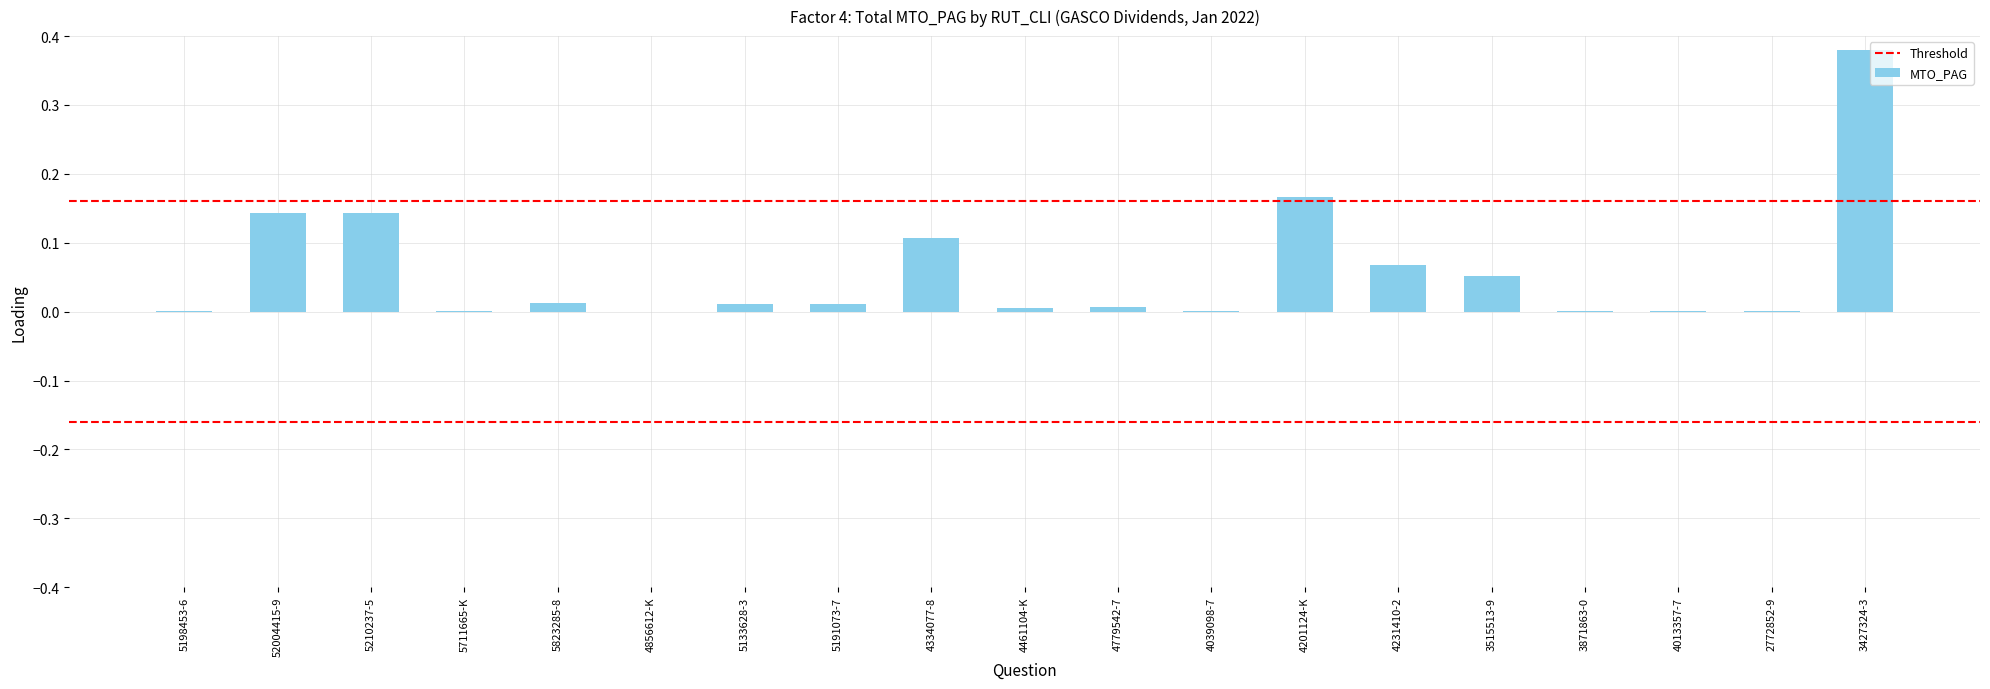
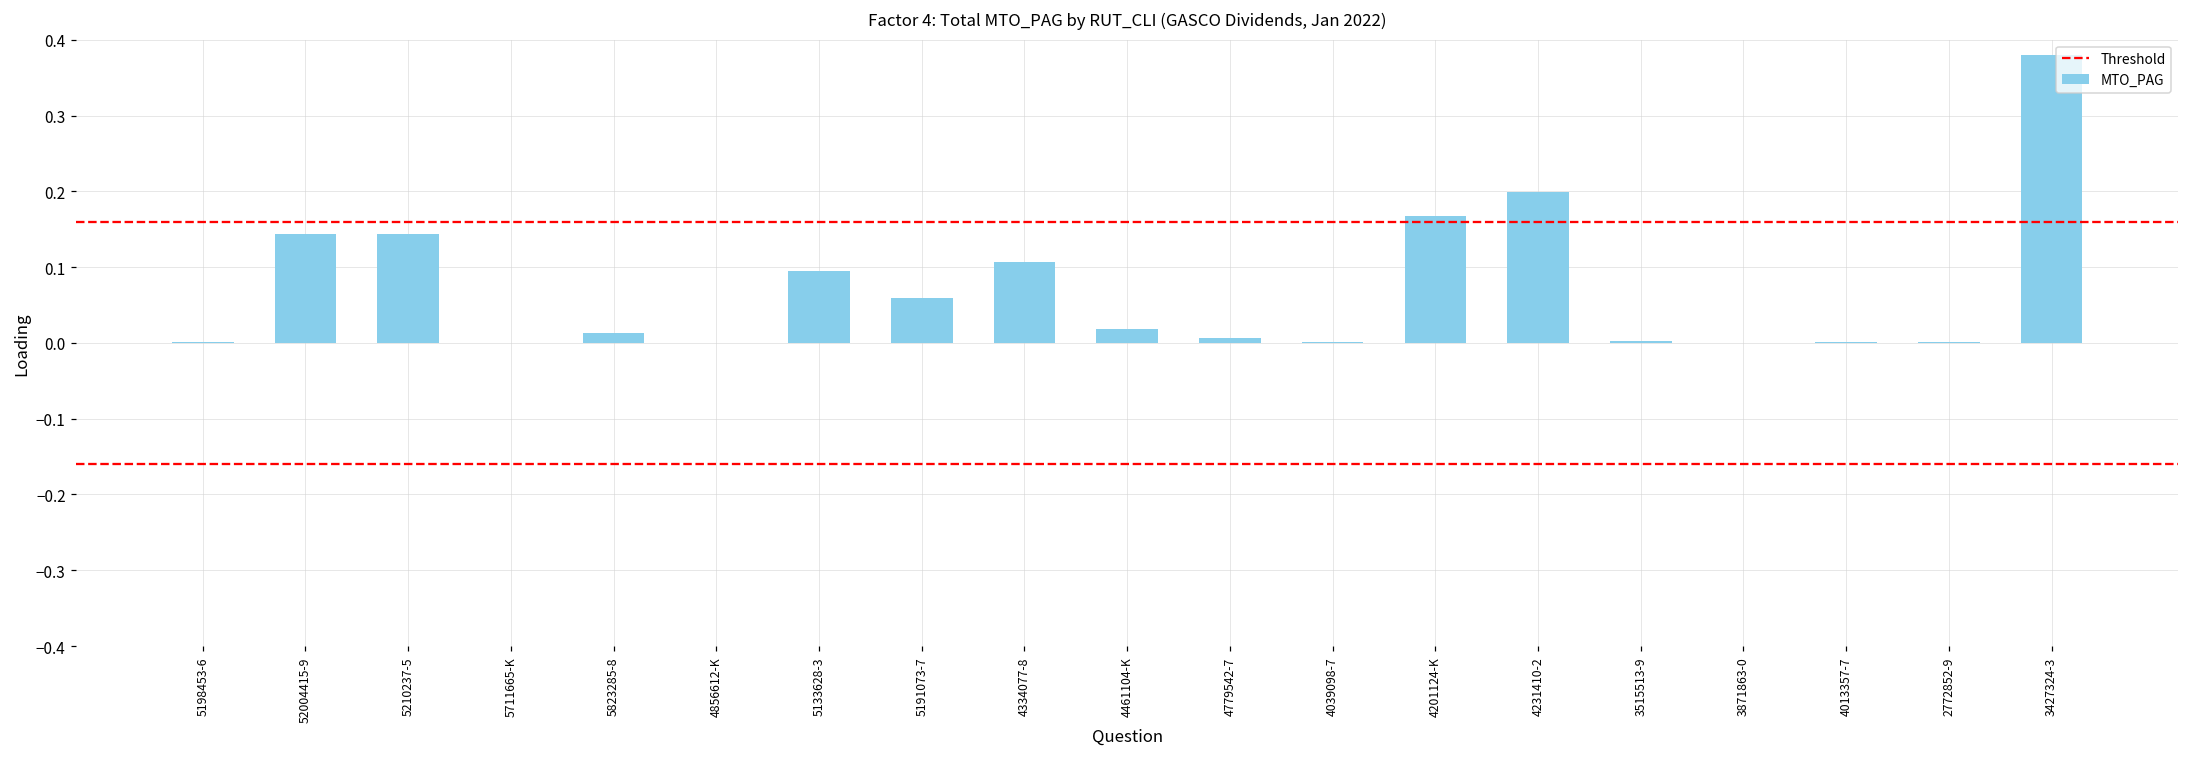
5133628-3: 0.01 -> 0.10
5191073-7: 0.01 -> 0.06
4461104-K: 0.00 -> 0.02
4231410-2: 0.07 -> 0.20
3515513-9: 0.05 -> 0.00
